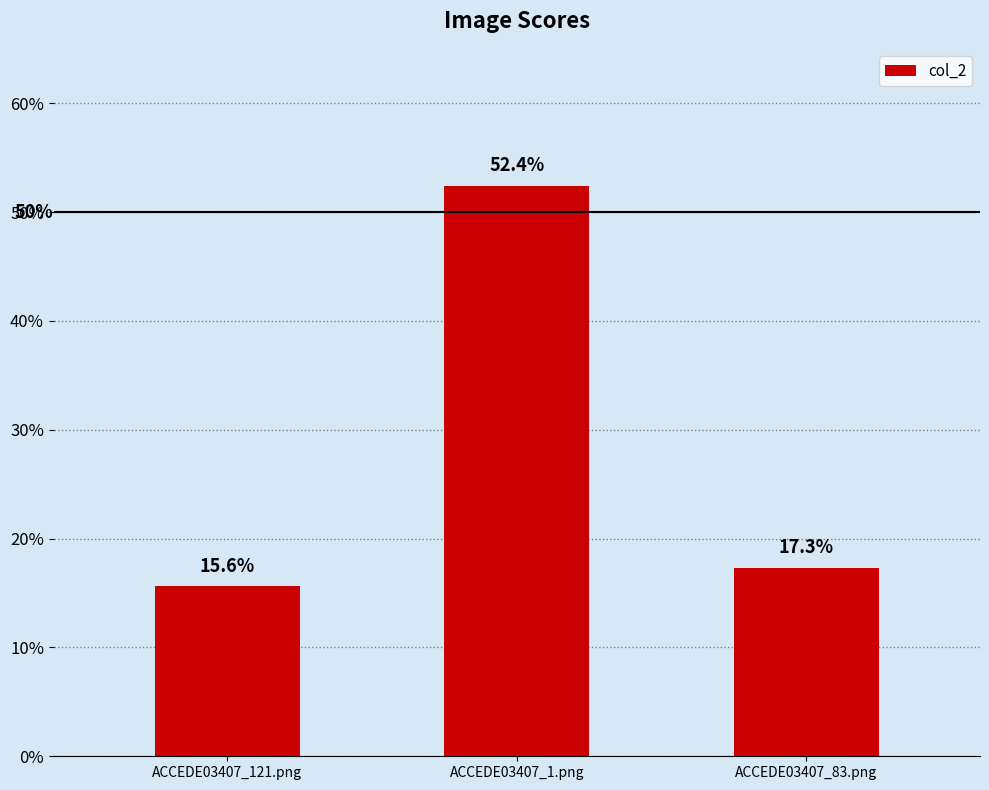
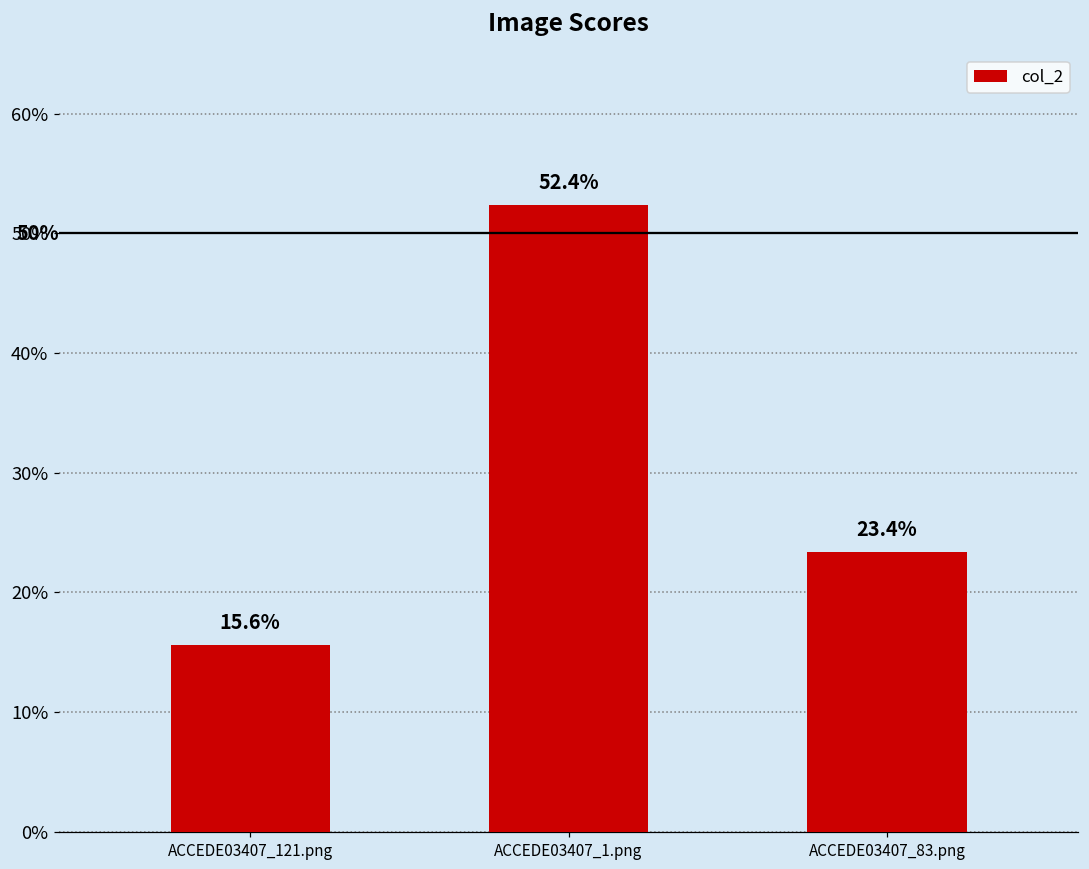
ACCEDE03407_83.png: 17.3% -> 23.4%
